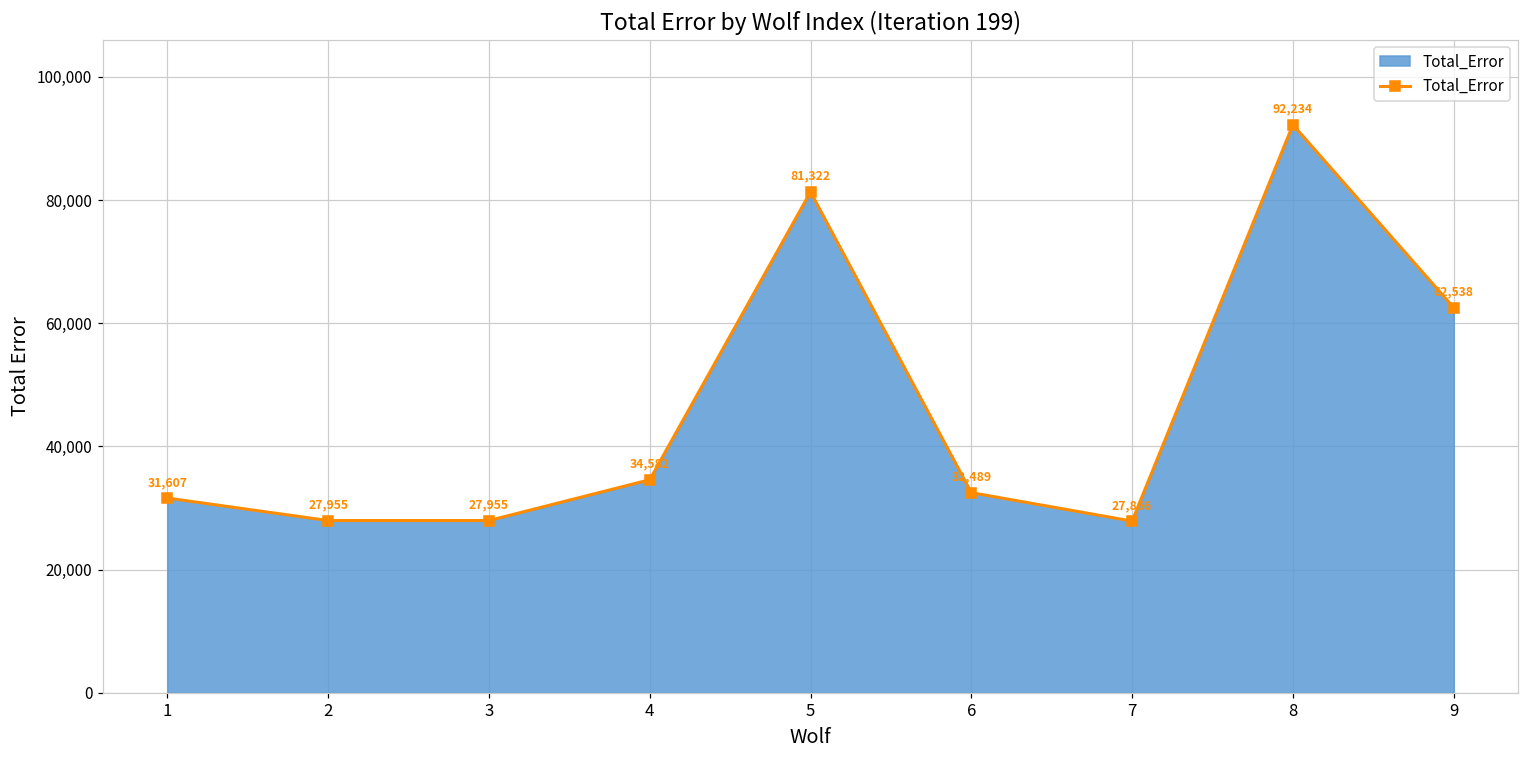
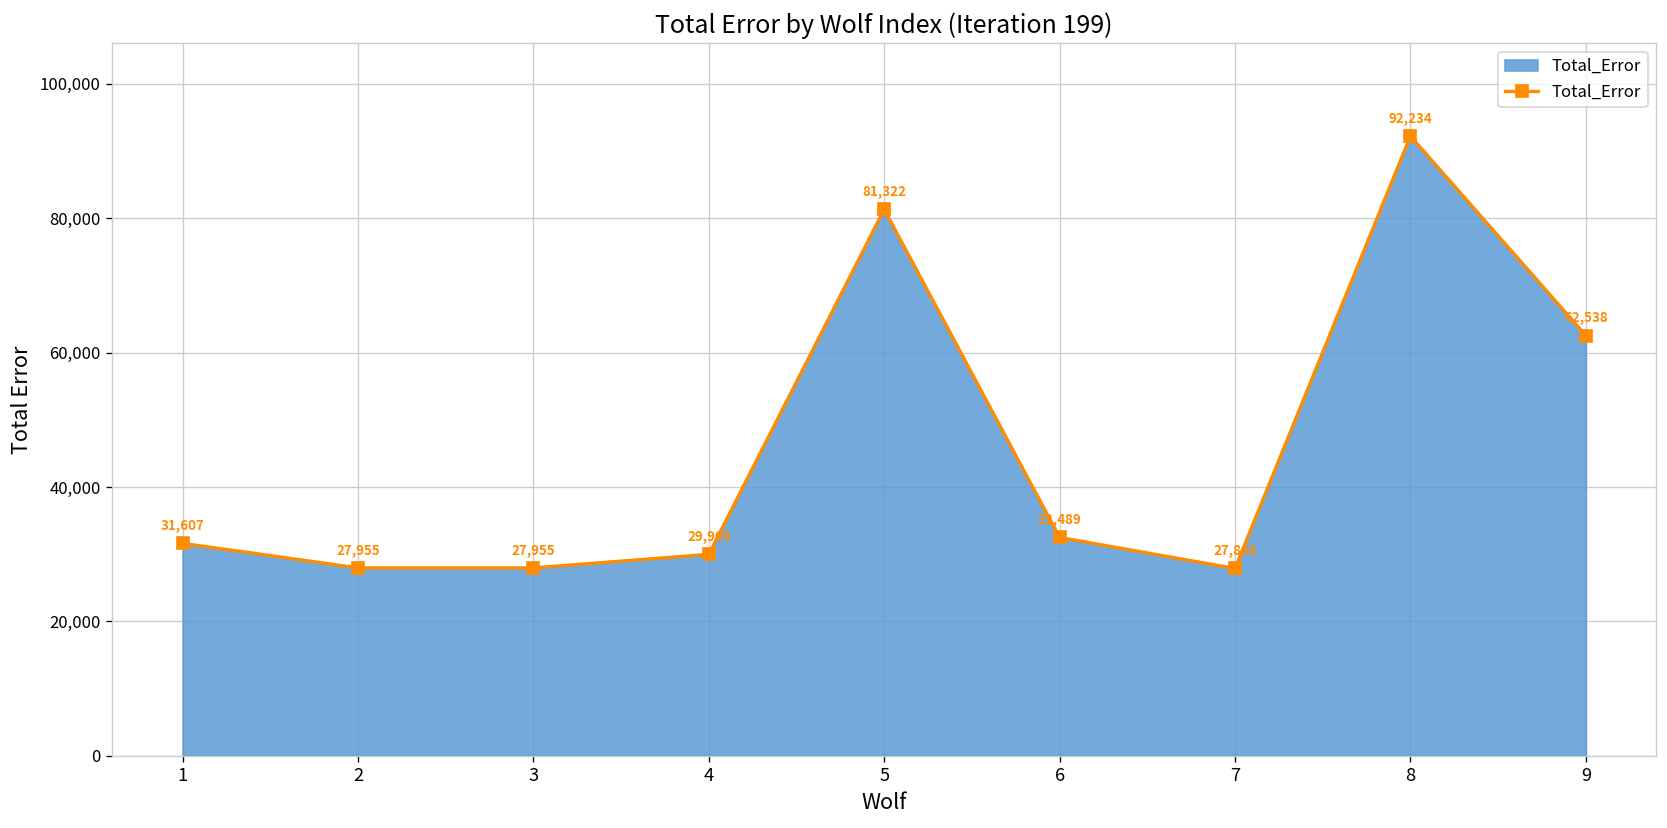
4: 34,582 -> 29,969
